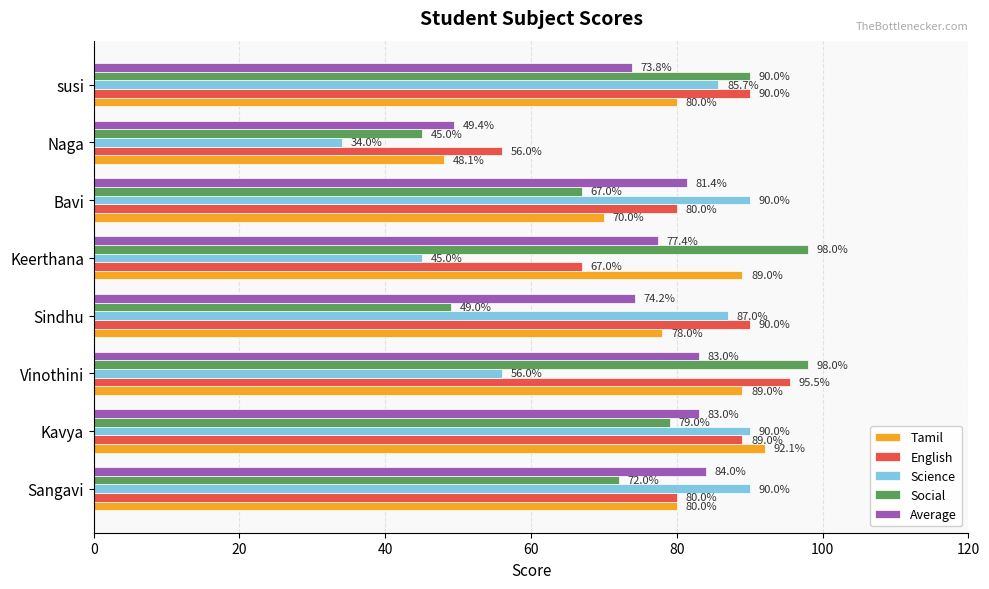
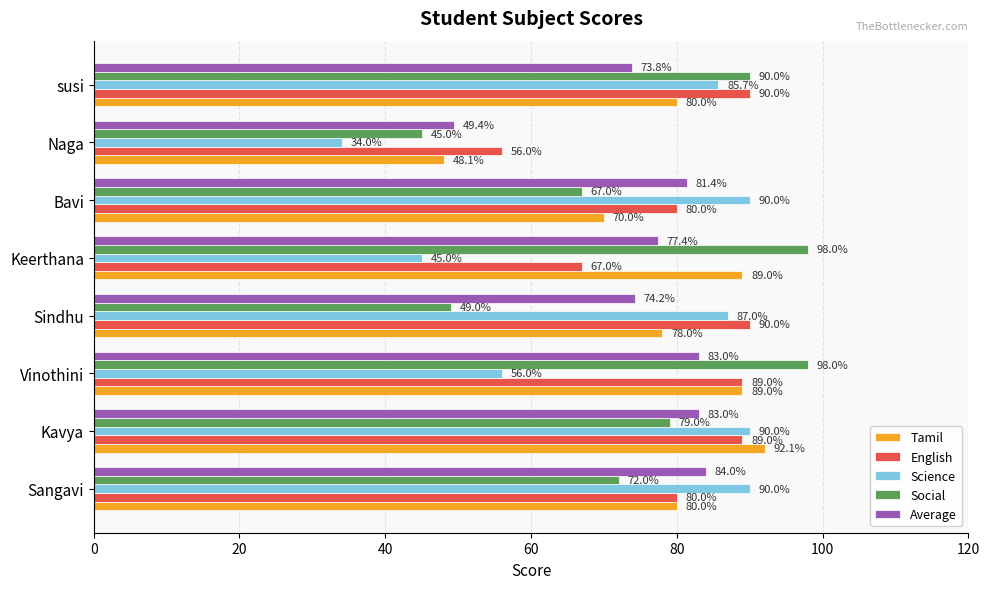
English, Vinothini: 95.5% -> 89.0%
